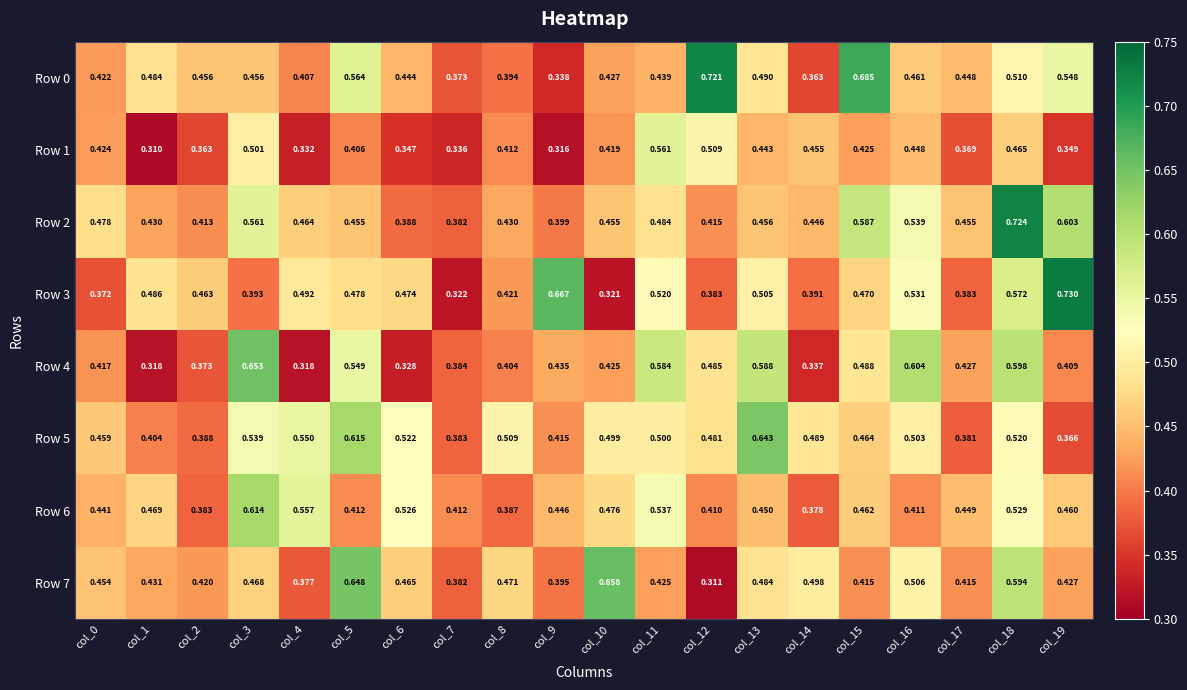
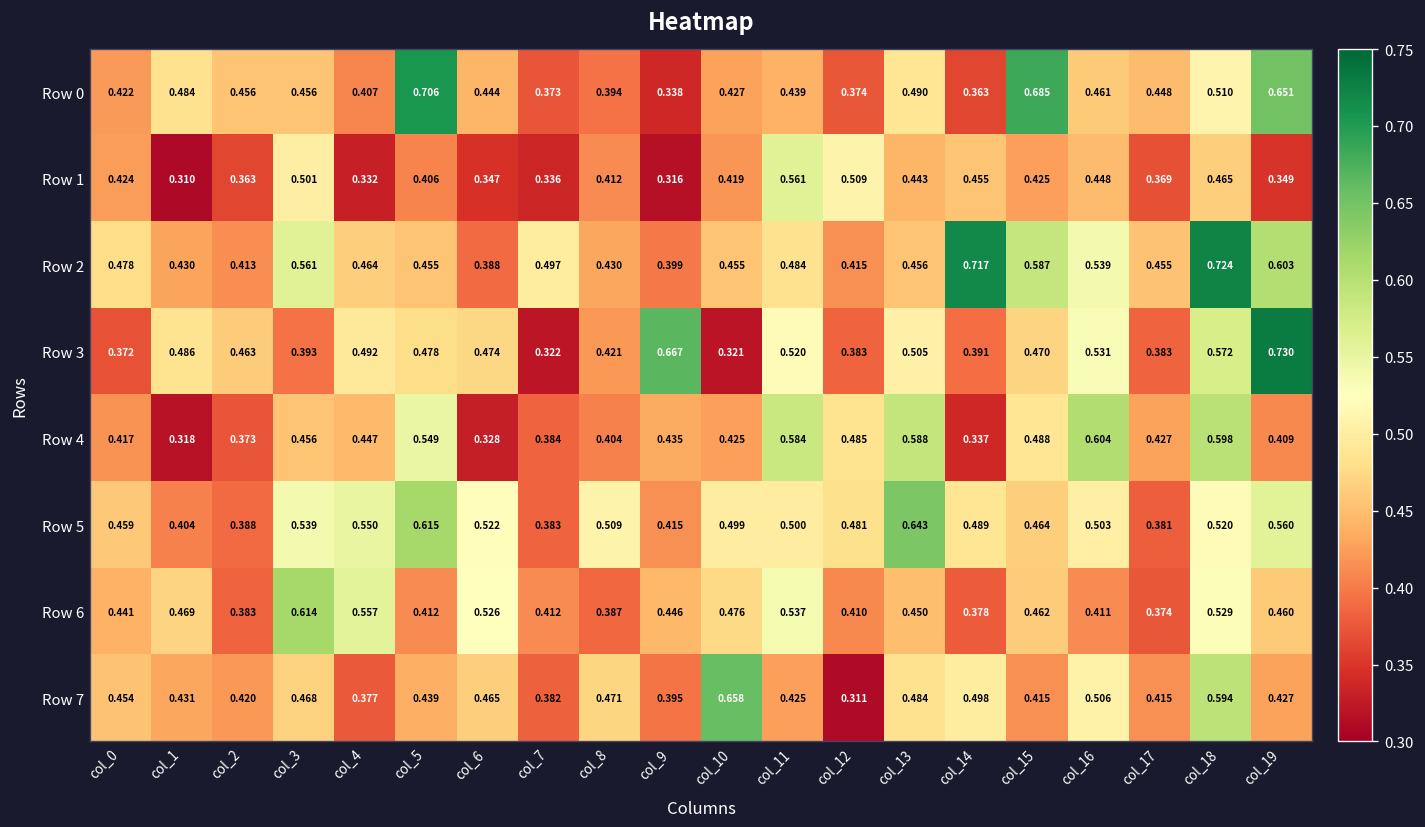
Row 0, col_5: 0.564 -> 0.706
Row 0, col_12: 0.721 -> 0.374
Row 0, col_19: 0.548 -> 0.651
Row 2, col_7: 0.382 -> 0.497
Row 2, col_14: 0.446 -> 0.717
Row 4, col_3: 0.653 -> 0.456
Row 4, col_4: 0.318 -> 0.447
Row 5, col_19: 0.366 -> 0.560
Row 6, col_17: 0.449 -> 0.374
Row 7, col_5: 0.648 -> 0.439
